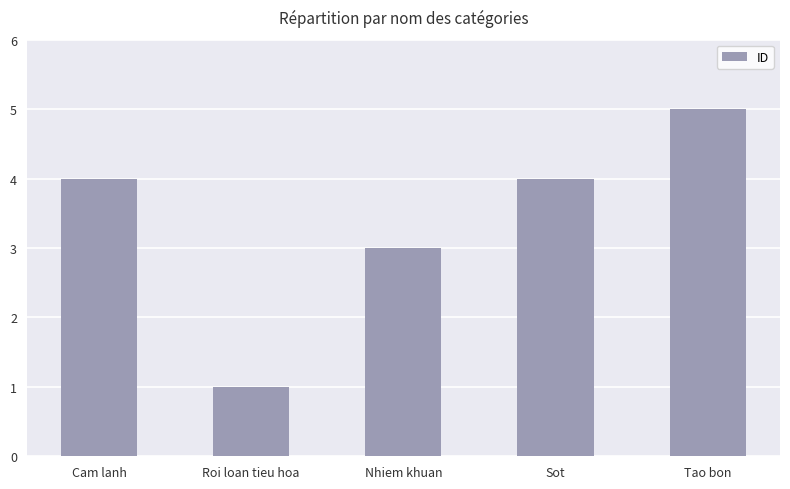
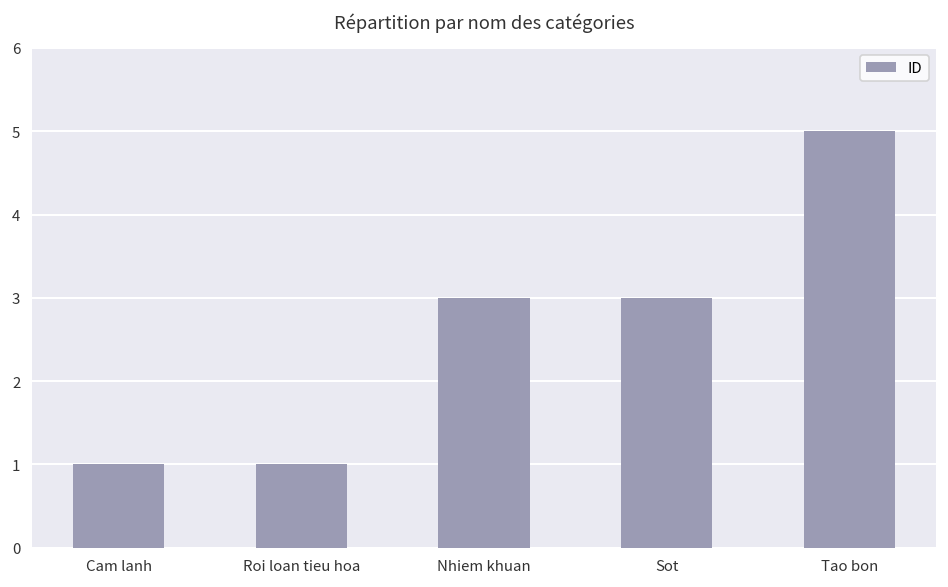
Cam lanh: 4 -> 1
Sot: 4 -> 3
